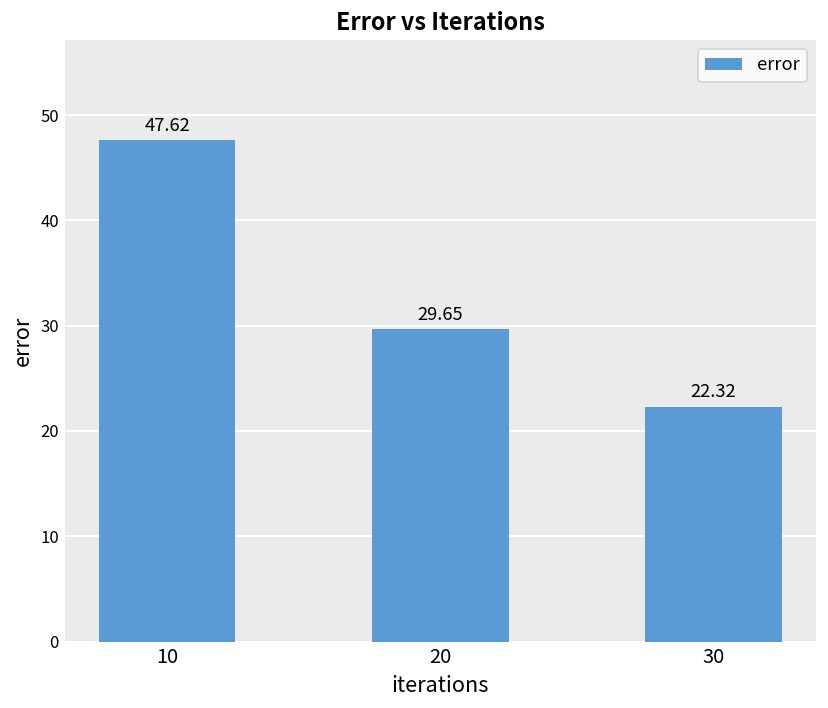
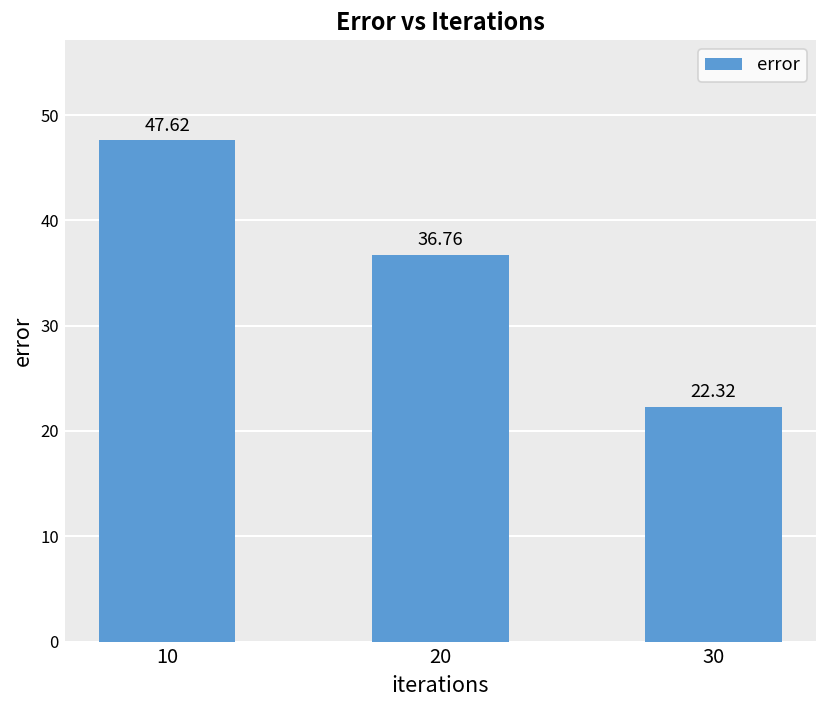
20: 29.65 -> 36.76
